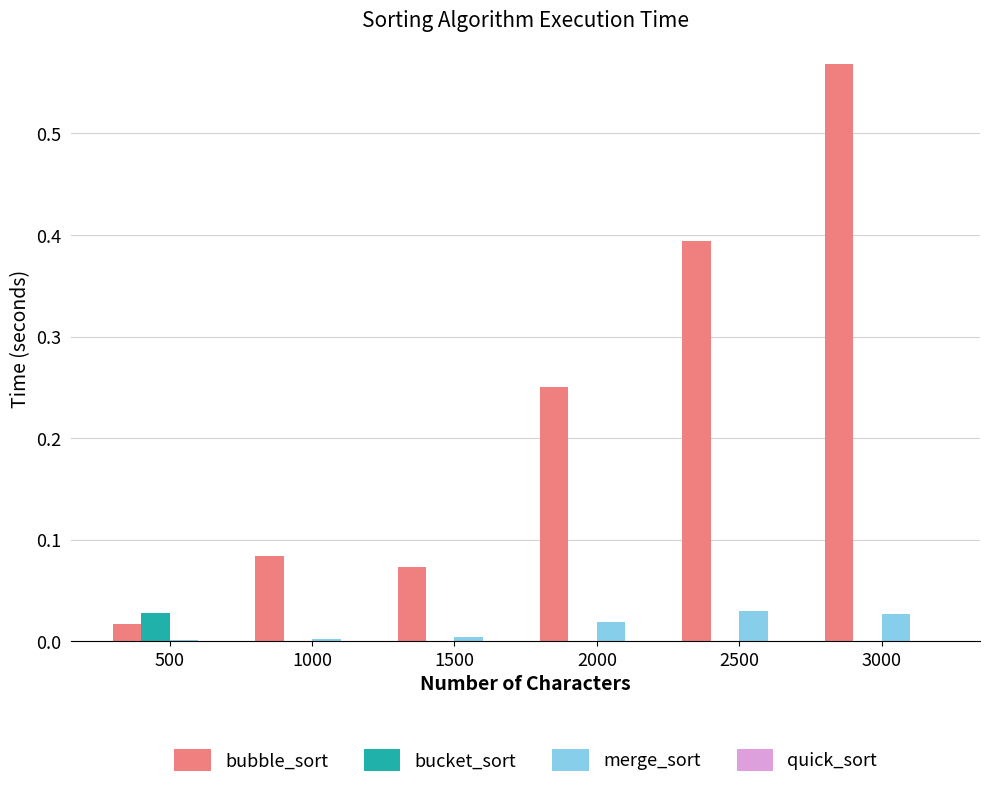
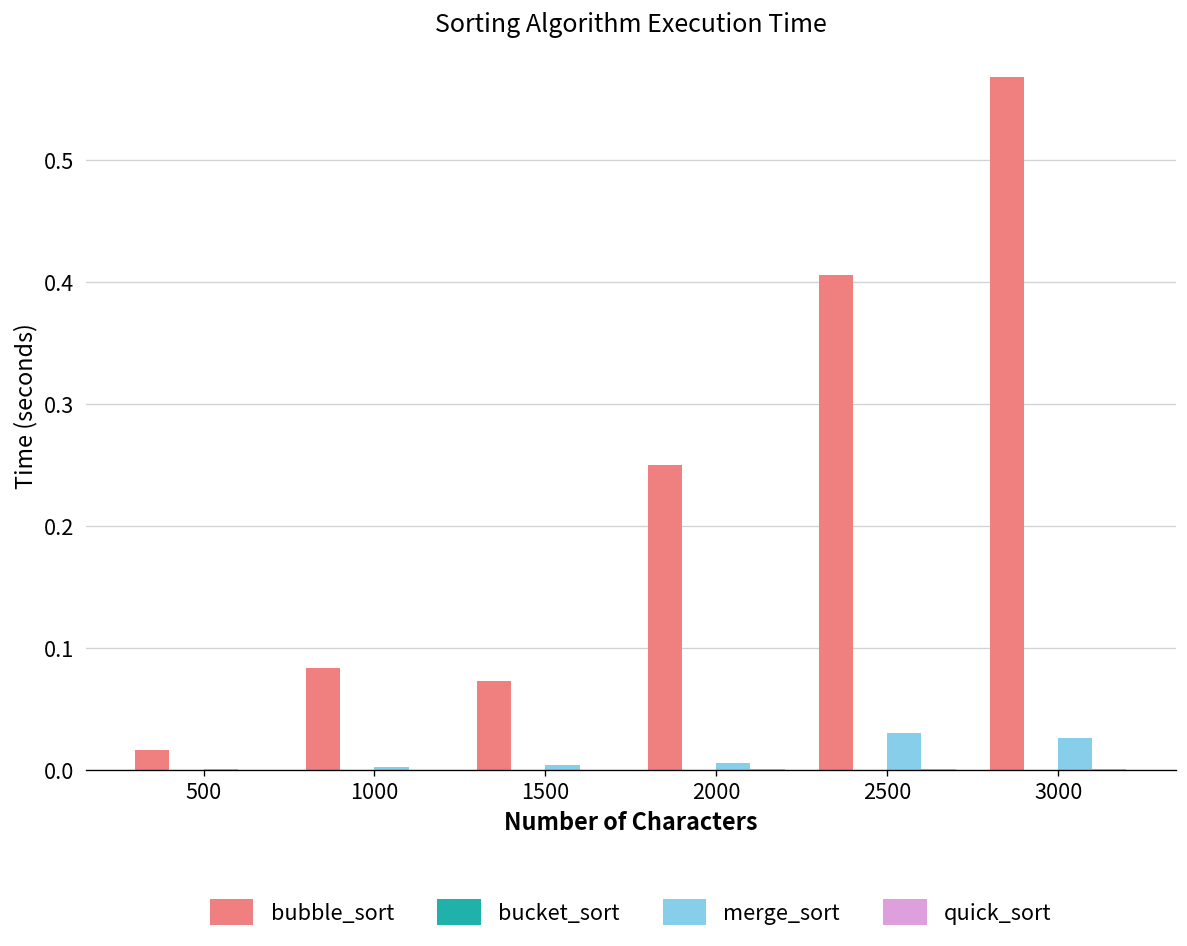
bucket_sort, 500: 0.028 -> 0.000
merge_sort, 2000: 0.019 -> 0.006
bubble_sort, 2500: 0.394 -> 0.406
